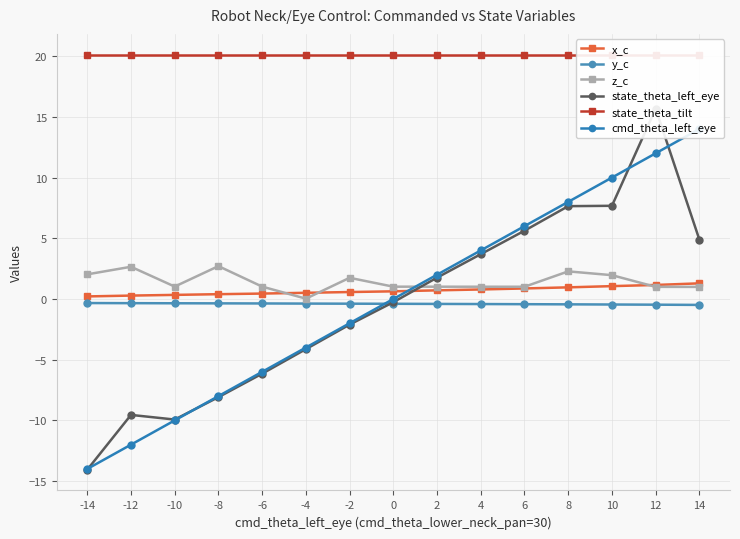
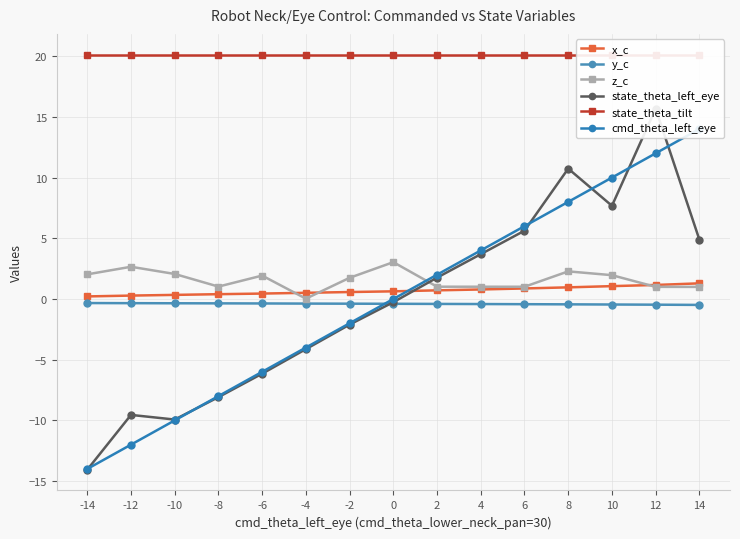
z_c, -10: 1.0 -> 2.1
z_c, -8: 2.7 -> 1.0
z_c, -6: 1.0 -> 1.9
z_c, 0: 1.0 -> 3.0
state_theta_left_eye, 8: 7.6 -> 10.7
